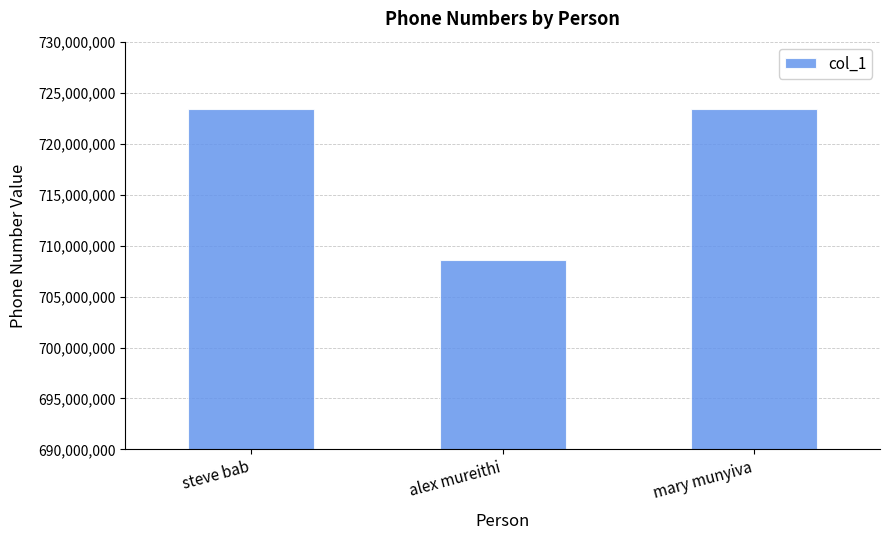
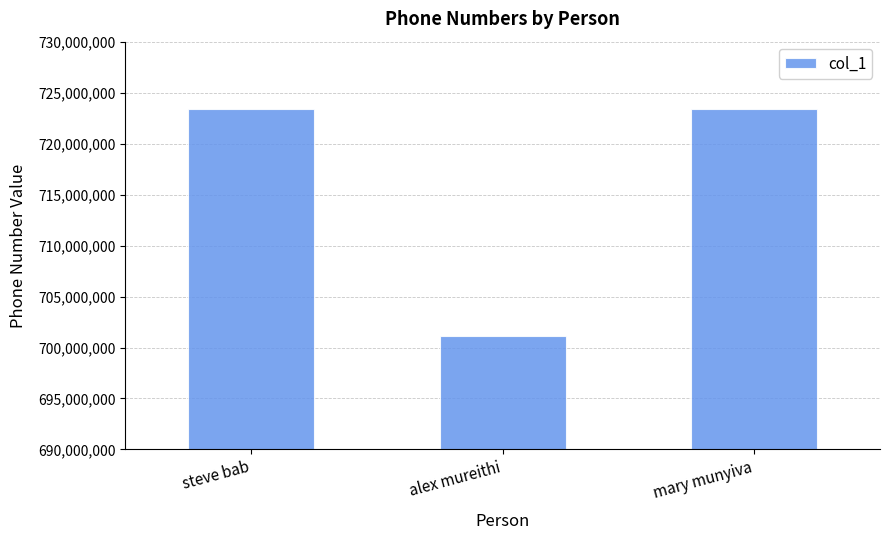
alex mureithi: 708,600,000 -> 701,100,000
